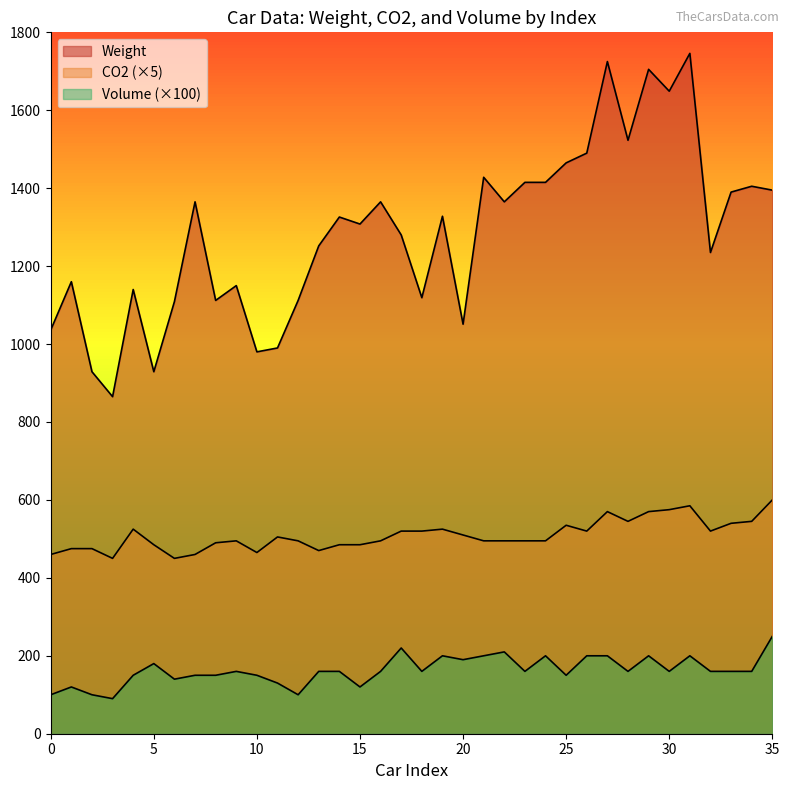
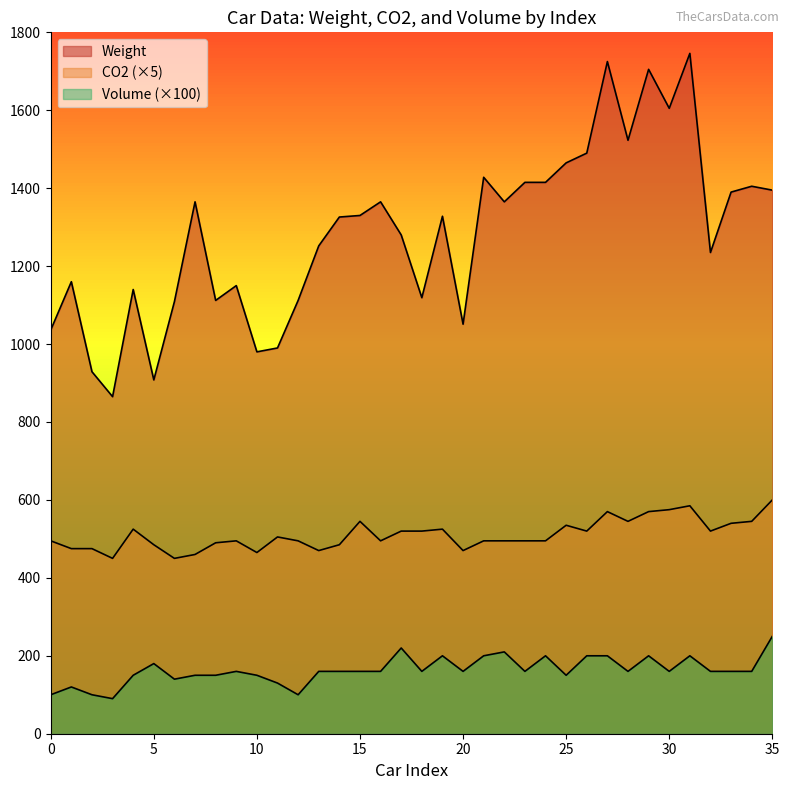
CO2 (×5), 0: 460 -> 500
Weight, 5: 930 -> 910
Weight, 15: 1310 -> 1330
CO2 (×5), 15: 490 -> 550
Volume (×100), 15: 120 -> 160
CO2 (×5), 20: 510 -> 470
Volume (×100), 20: 190 -> 160
Weight, 30: 1650 -> 1610
